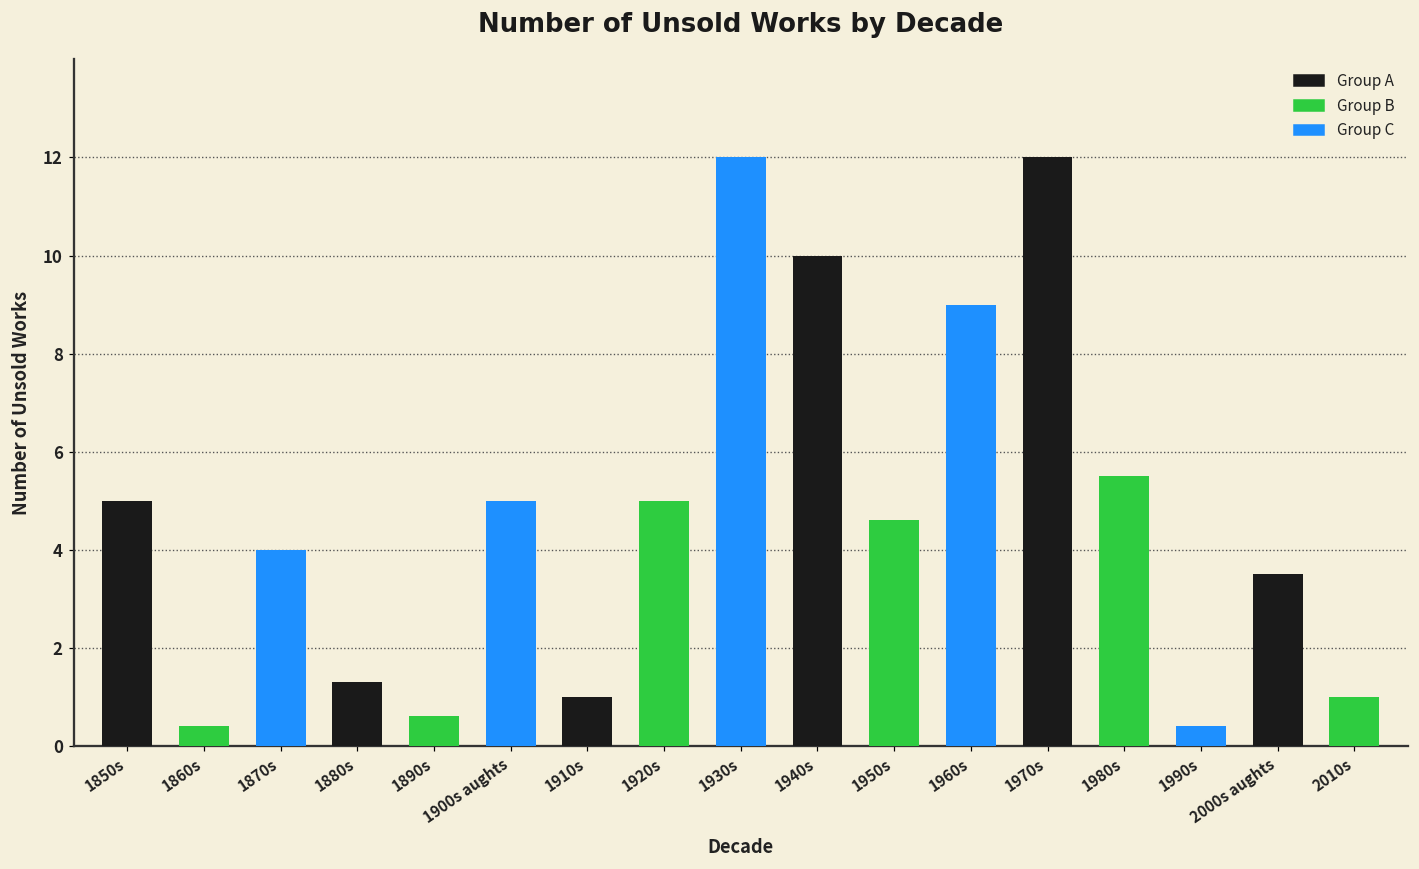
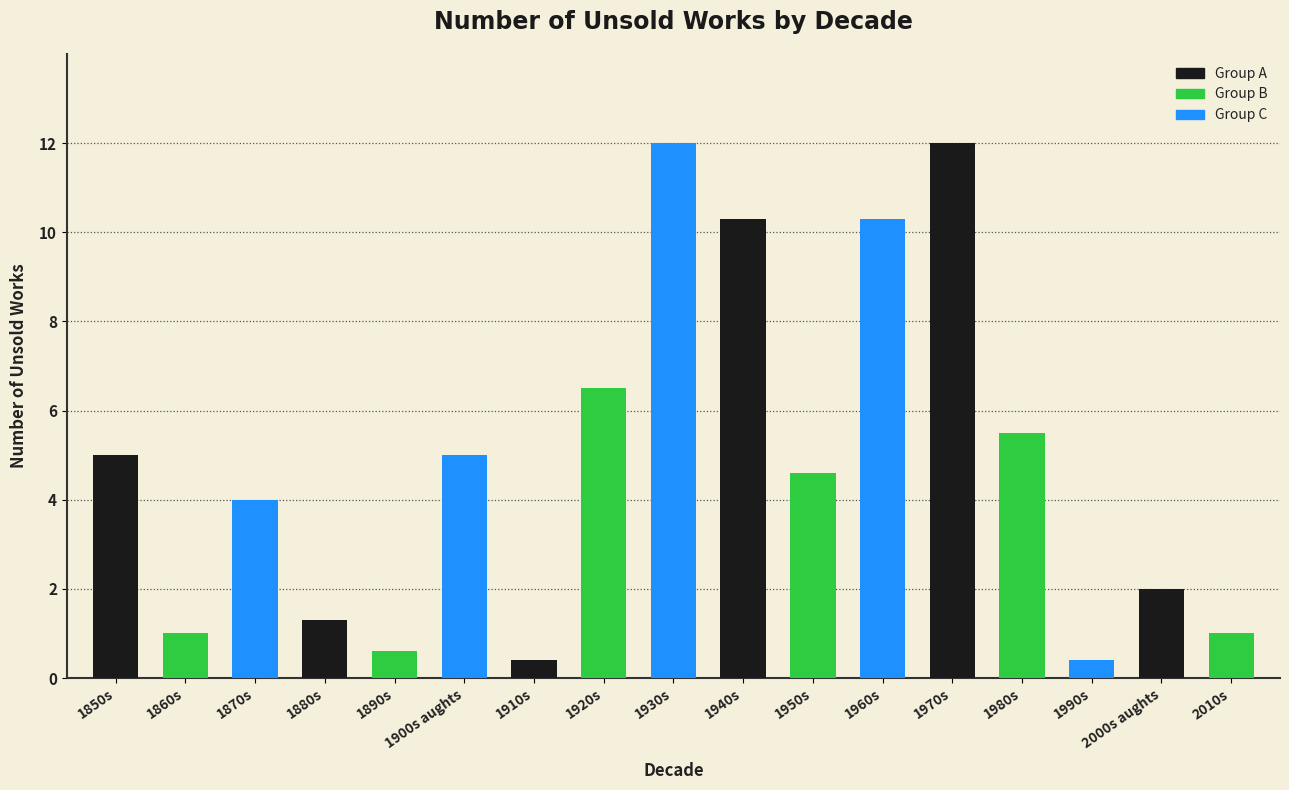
1860s: 0.4 -> 1.0
1910s: 1.0 -> 0.4
1920s: 5.0 -> 6.5
1940s: 10.0 -> 10.3
1960s: 9.0 -> 10.3
2000s aughts: 3.5 -> 2.0
